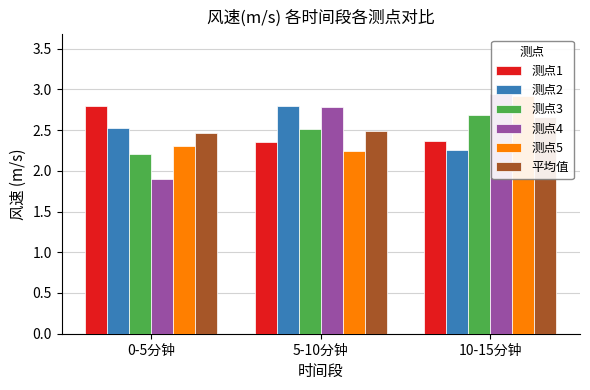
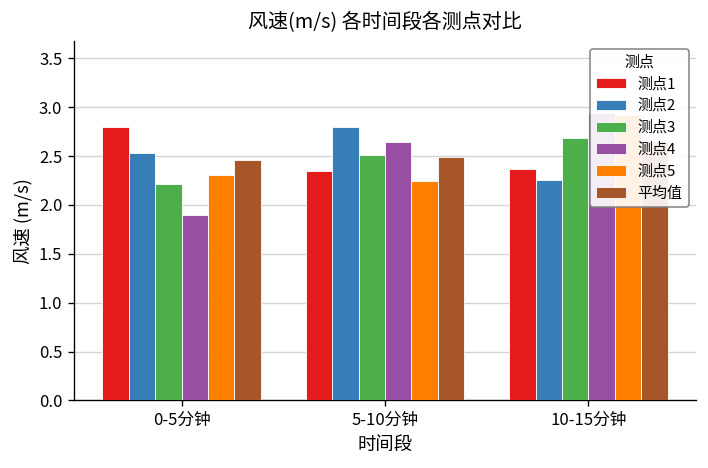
测点4, 5-10分钟: 2.8 -> 2.6
